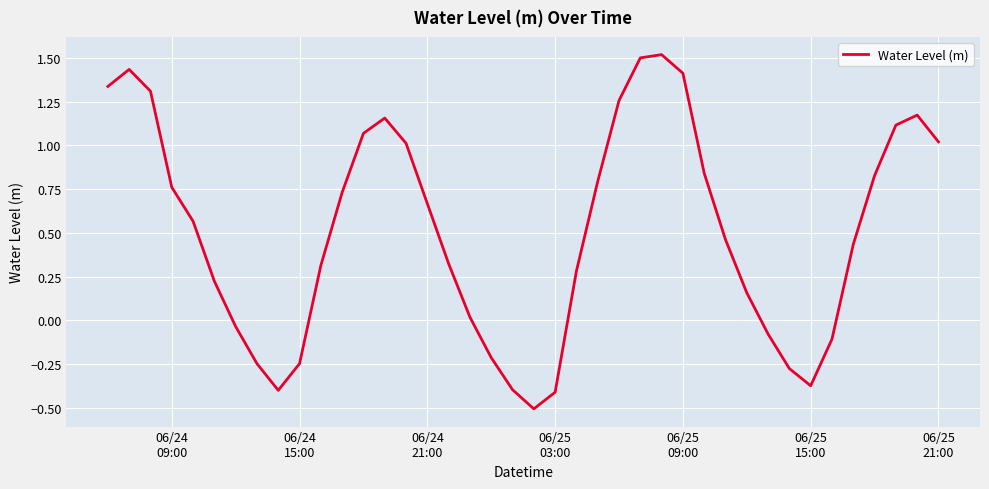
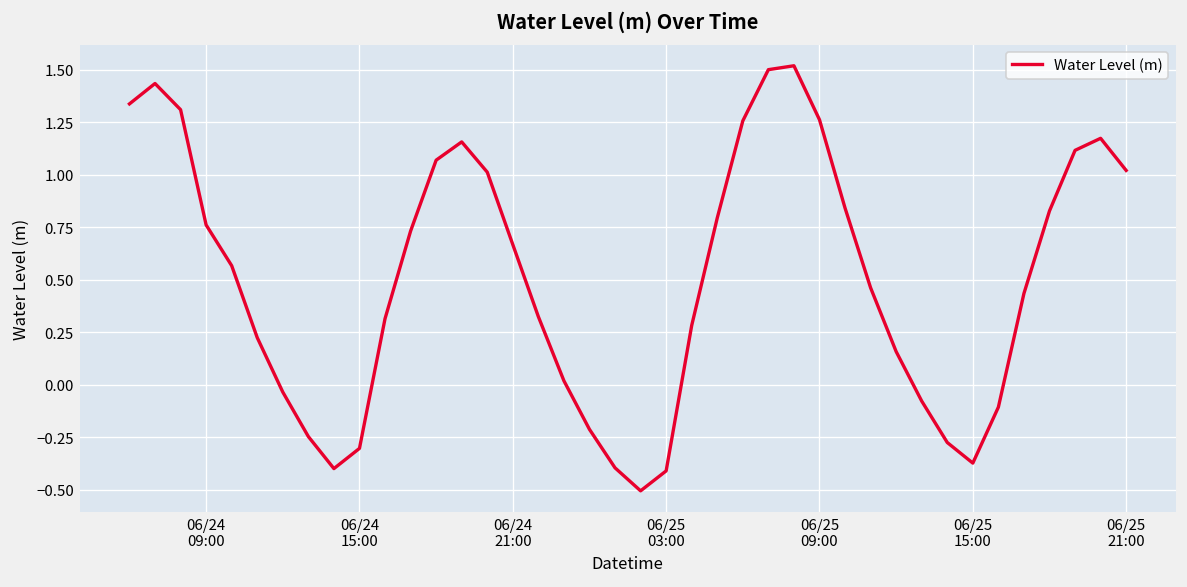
06/24 15:00: -0.25 -> -0.30
06/25 09:00: 1.41 -> 1.26
